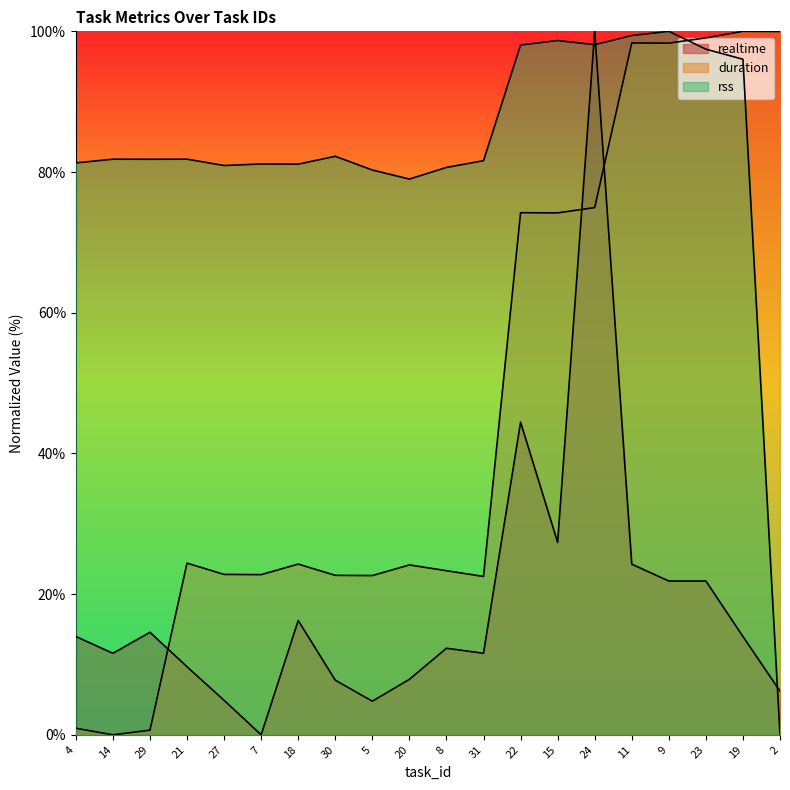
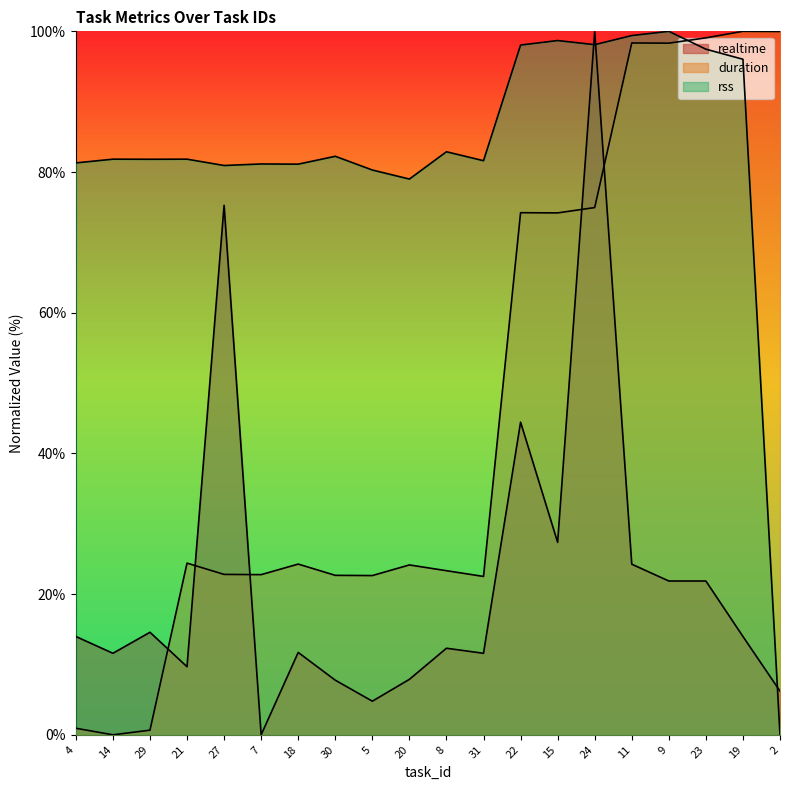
realtime, 27: 5% -> 75%
realtime, 18: 16% -> 12%
rss, 8: 81% -> 83%
